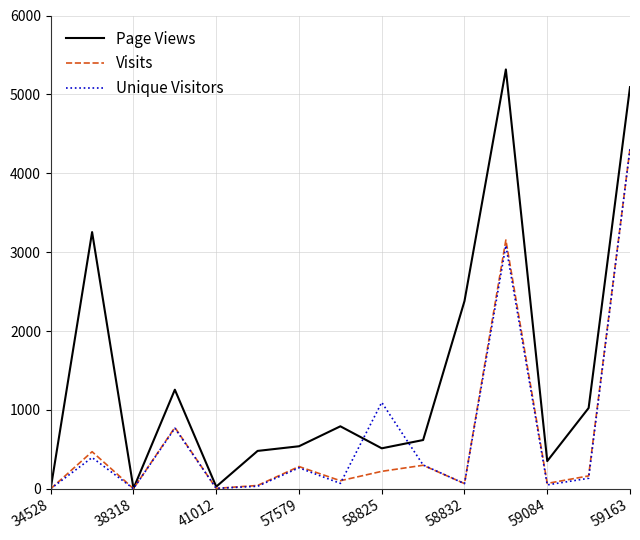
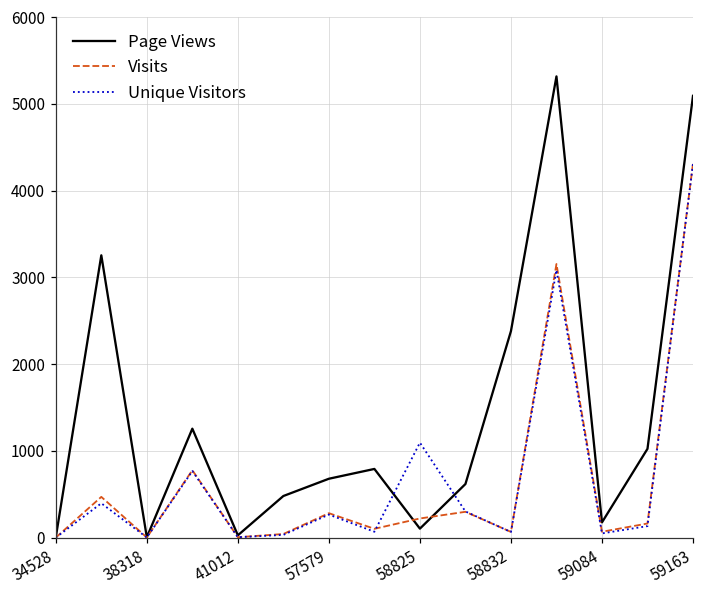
Page Views, 57579: 500 -> 700
Page Views, 58825: 500 -> 100
Page Views, 59084: 400 -> 200
